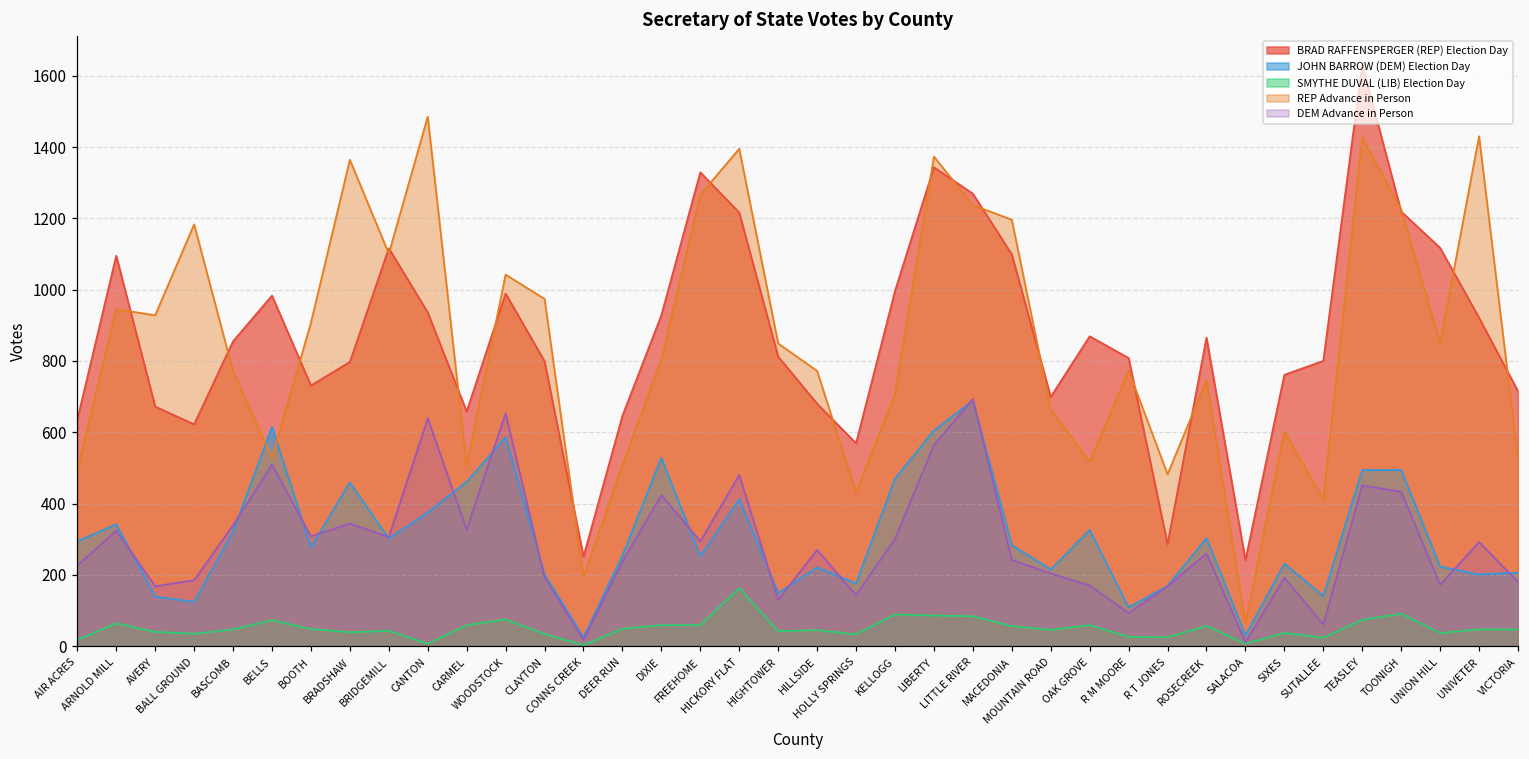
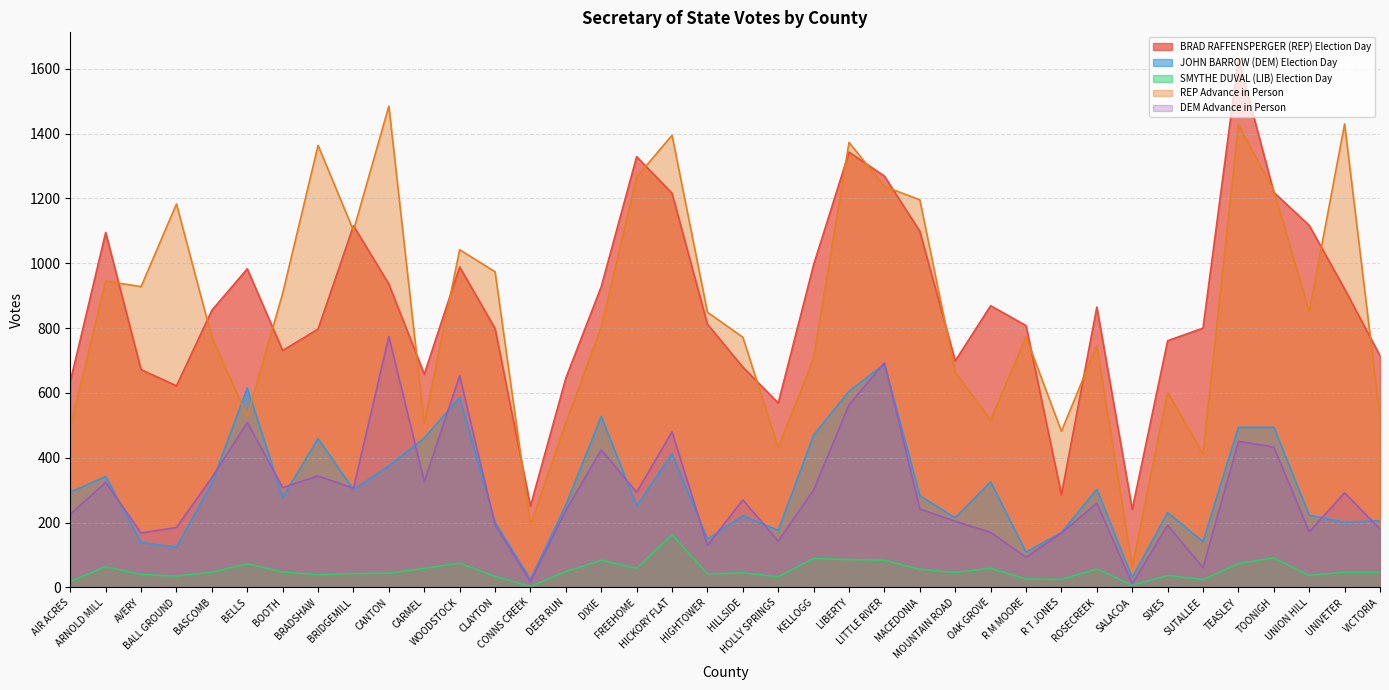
SMYTHE DUVAL (LIB) Election Day, CANTON: 10 -> 40
DEM Advance in Person, CANTON: 640 -> 770
SMYTHE DUVAL (LIB) Election Day, DIXIE: 60 -> 80
